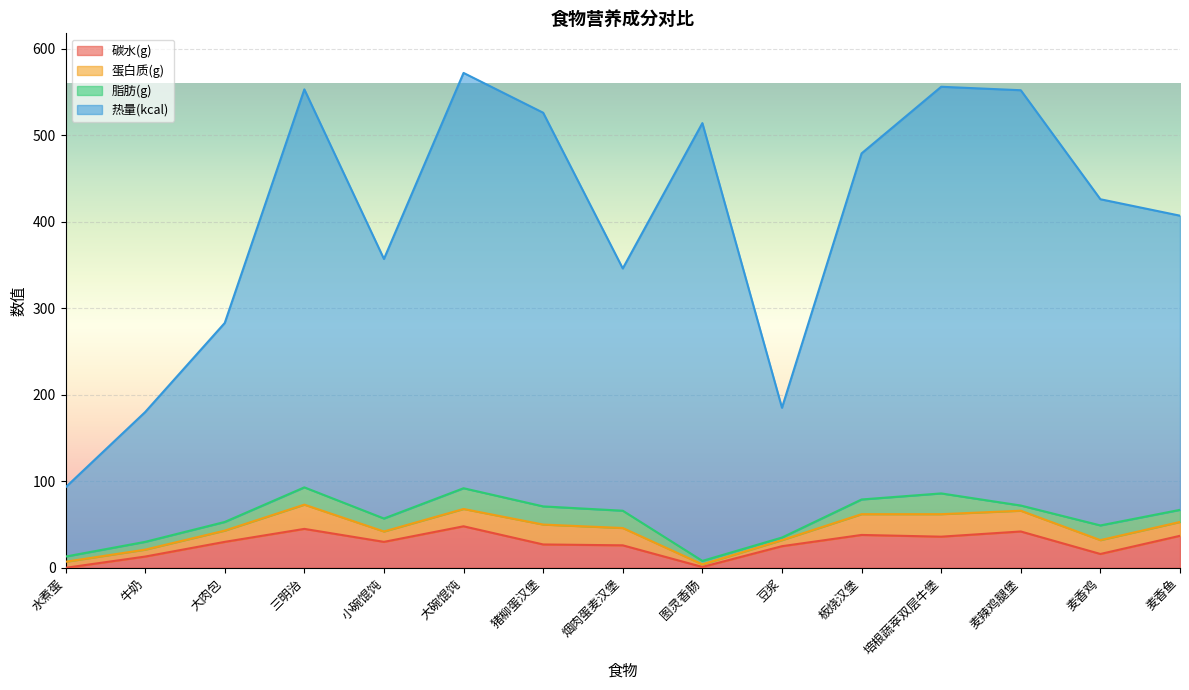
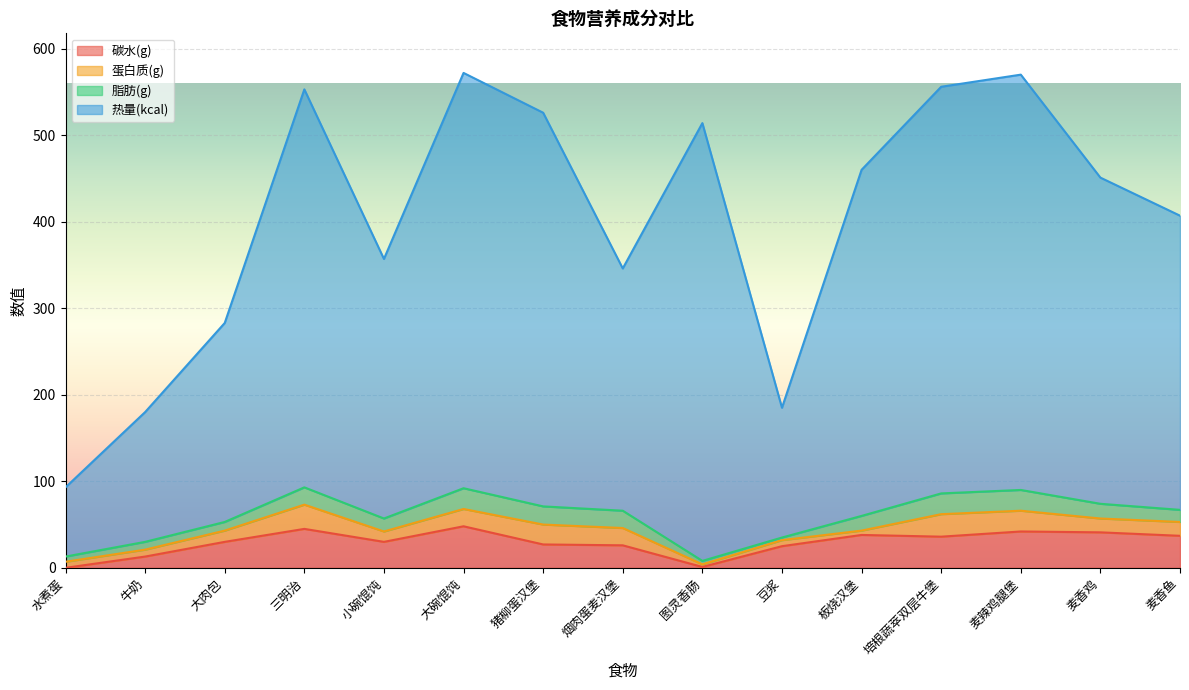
蛋白质(g), 板烧汉堡: 20 -> 10
脂肪(g), 麦辣鸡腿堡: 10 -> 20
碳水(g), 麦香鸡: 20 -> 40
